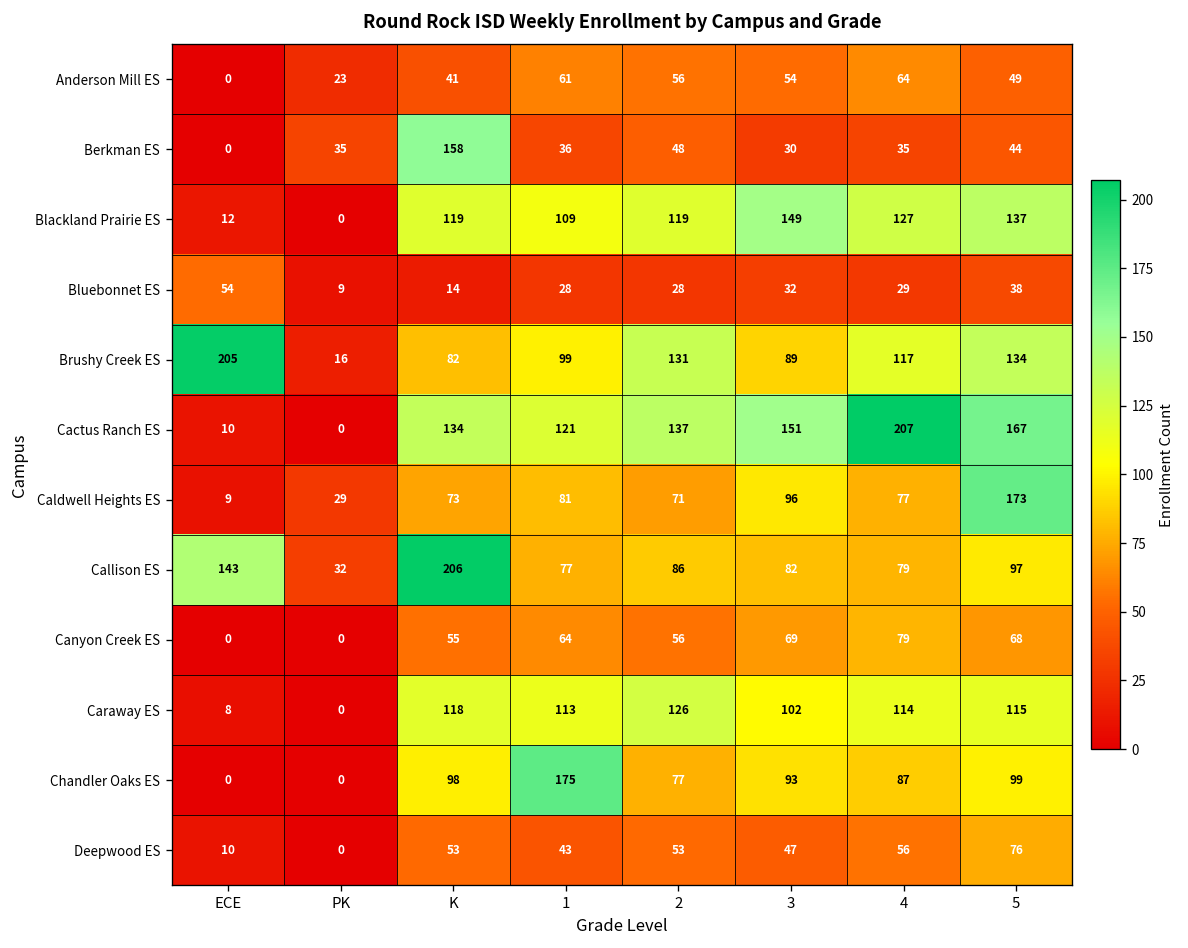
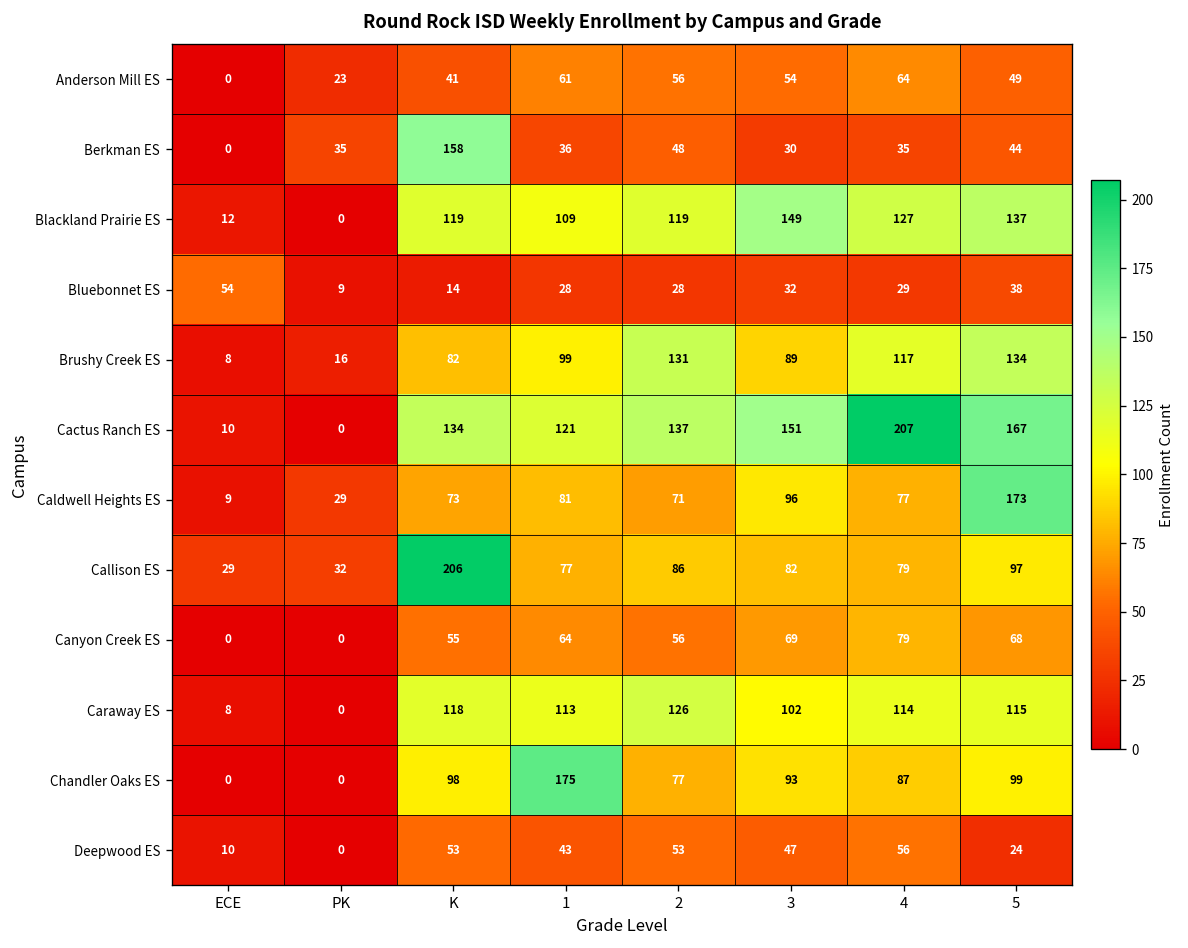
Brushy Creek ES, ECE: 205 -> 8
Callison ES, ECE: 143 -> 29
Deepwood ES, 5: 76 -> 24
